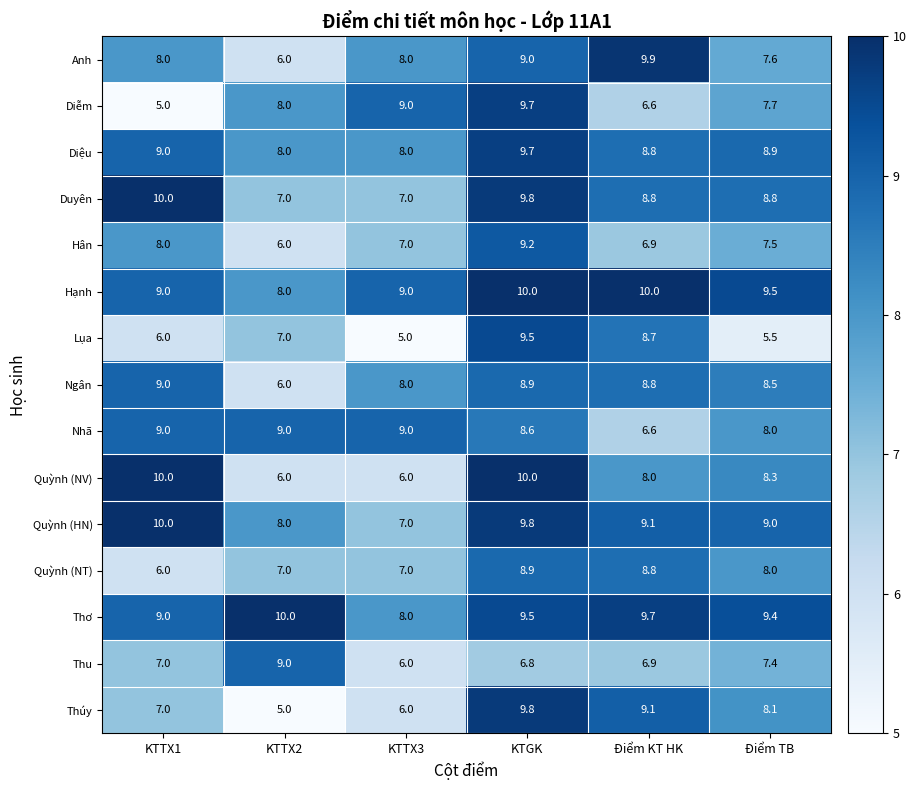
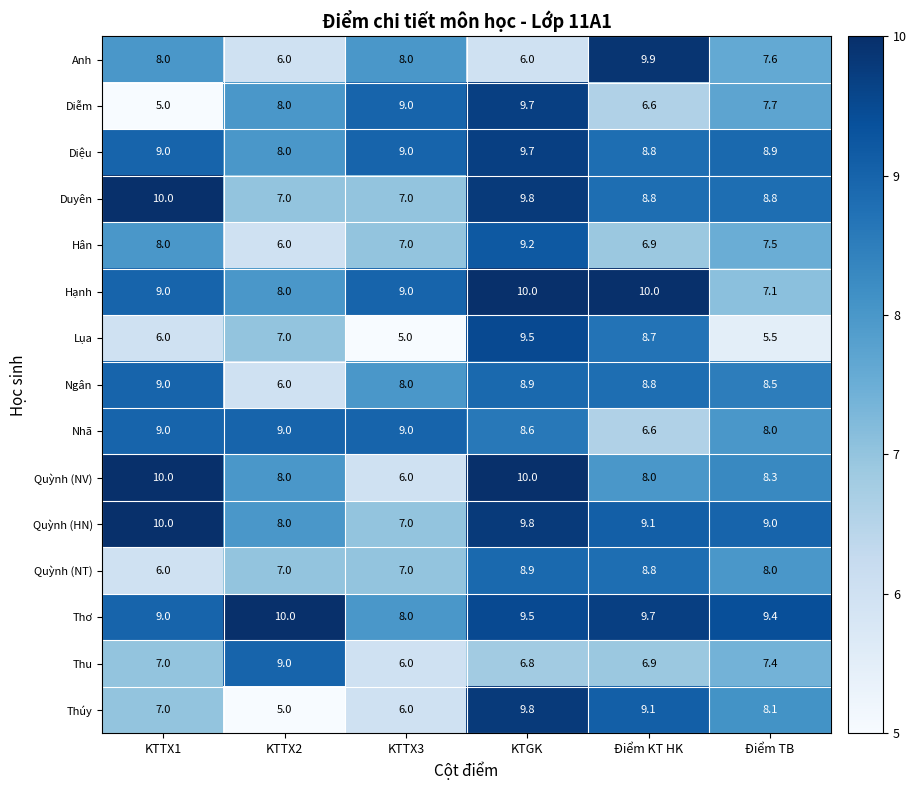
Anh, KTGK: 9.0 -> 6.0
Diệu, KTTX3: 8.0 -> 9.0
Hạnh, Điểm TB: 9.5 -> 7.1
Quỳnh (NV), KTTX2: 6.0 -> 8.0
